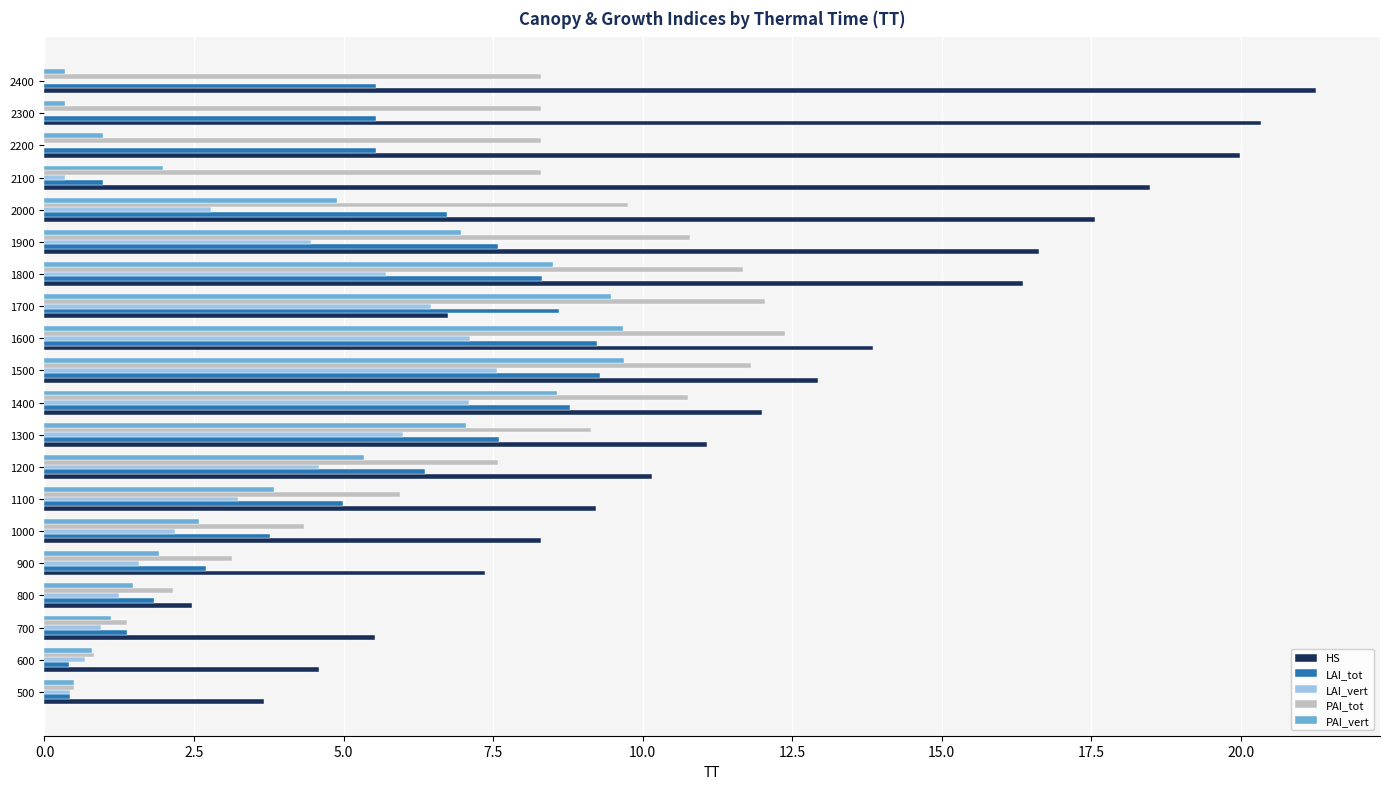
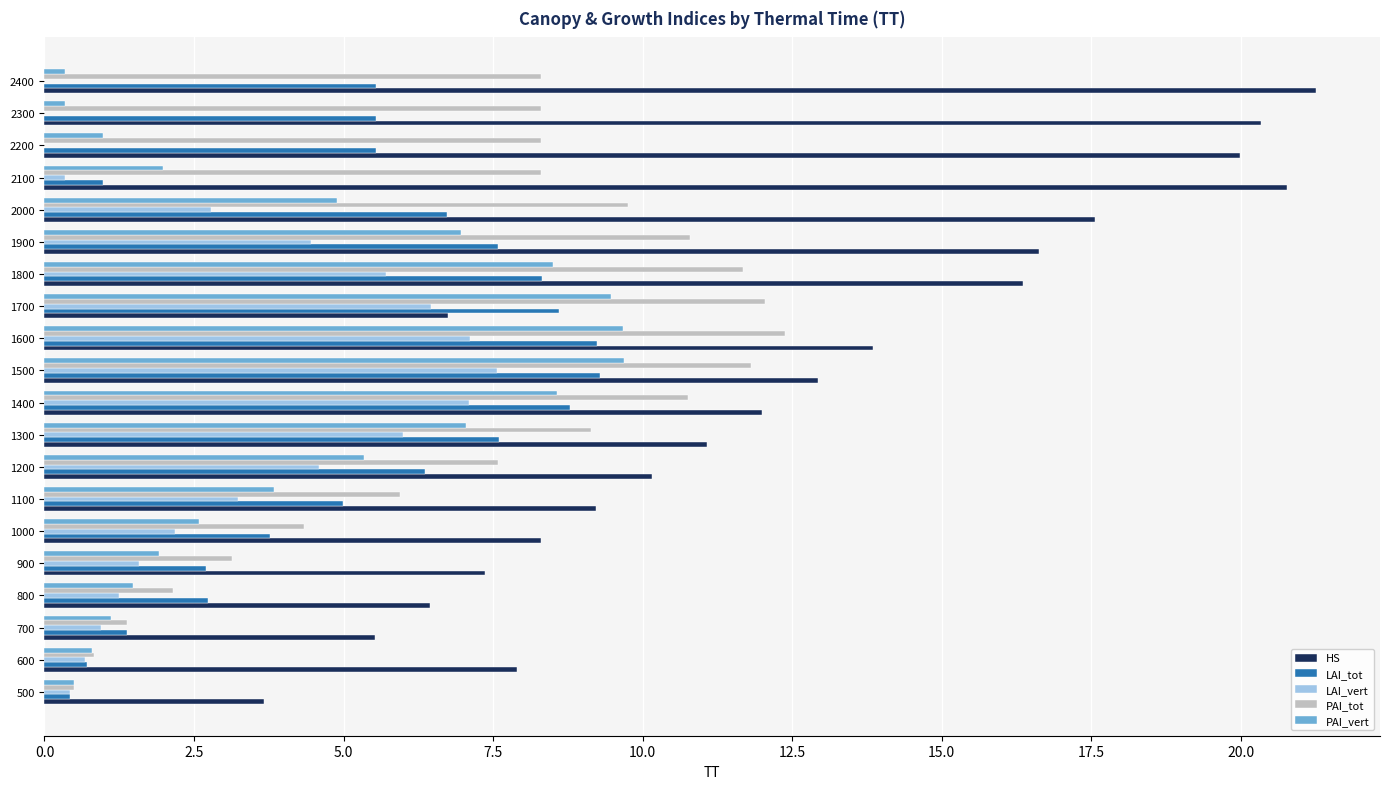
HS, 2100: 18.5 -> 20.8
LAI_tot, 800: 1.8 -> 2.7
HS, 800: 2.5 -> 6.4
LAI_tot, 600: 0.4 -> 0.7
HS, 600: 4.6 -> 7.9
